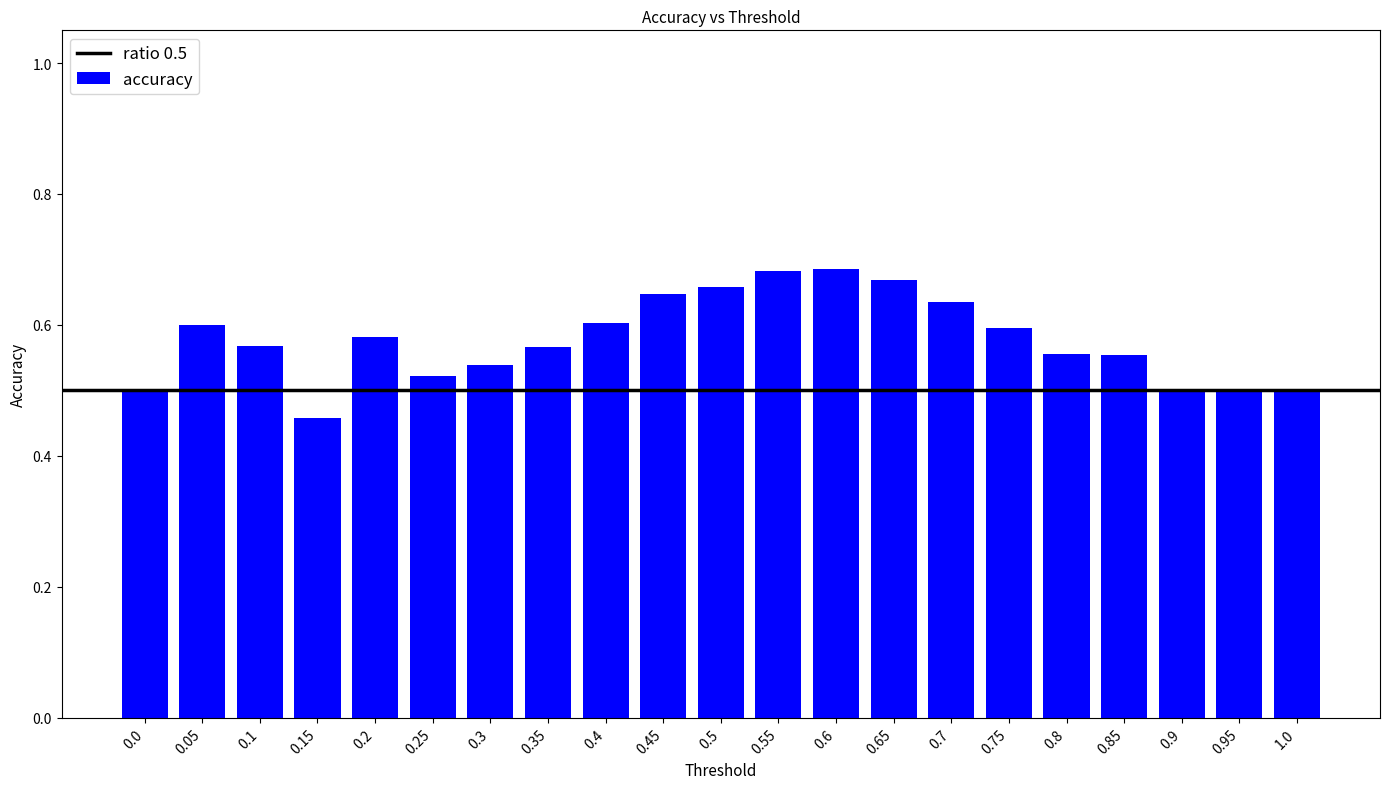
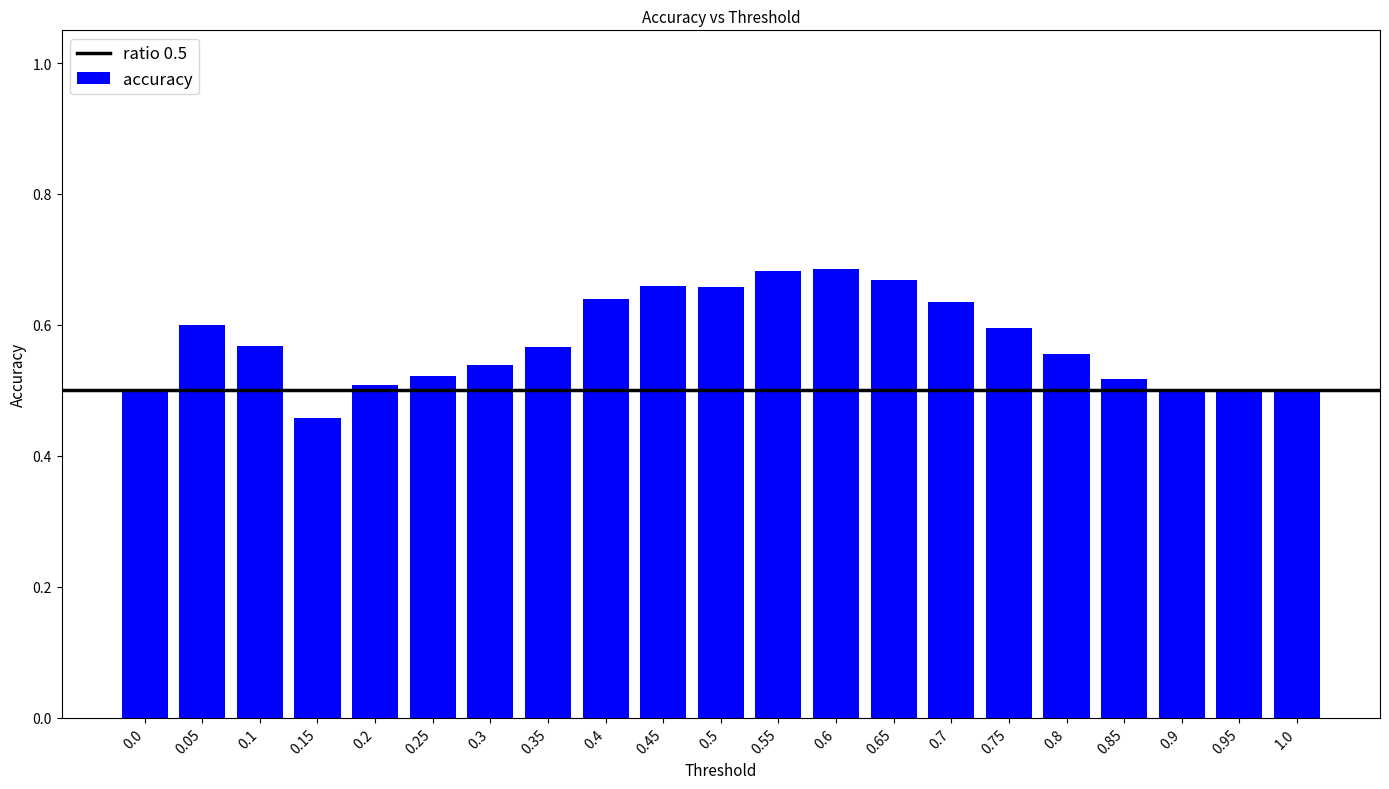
0.2: 0.58 -> 0.51
0.4: 0.60 -> 0.64
0.45: 0.65 -> 0.66
0.85: 0.55 -> 0.52
